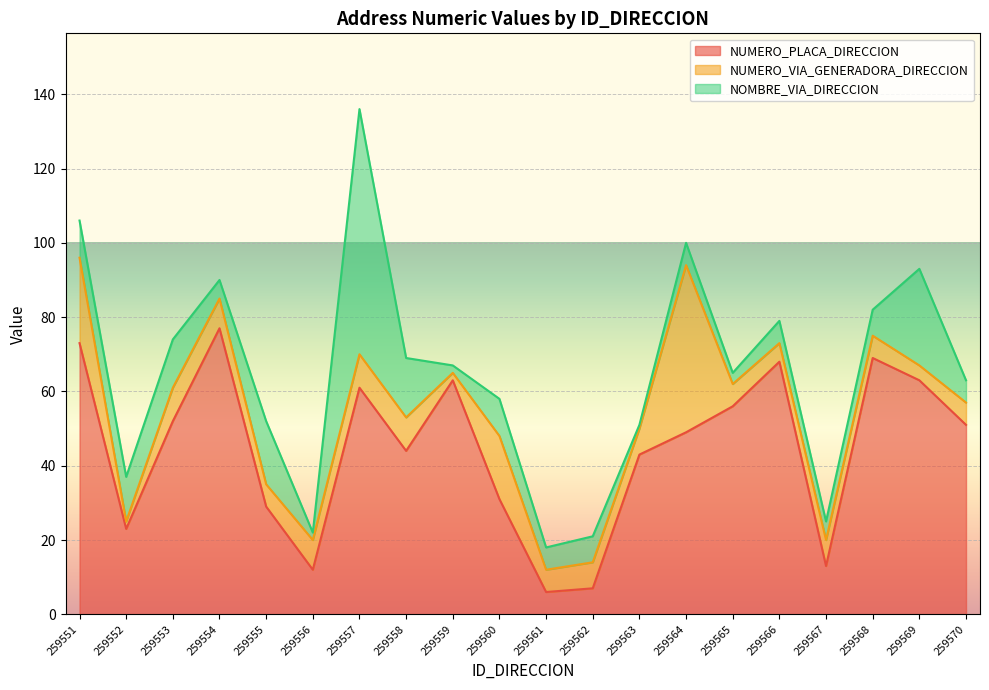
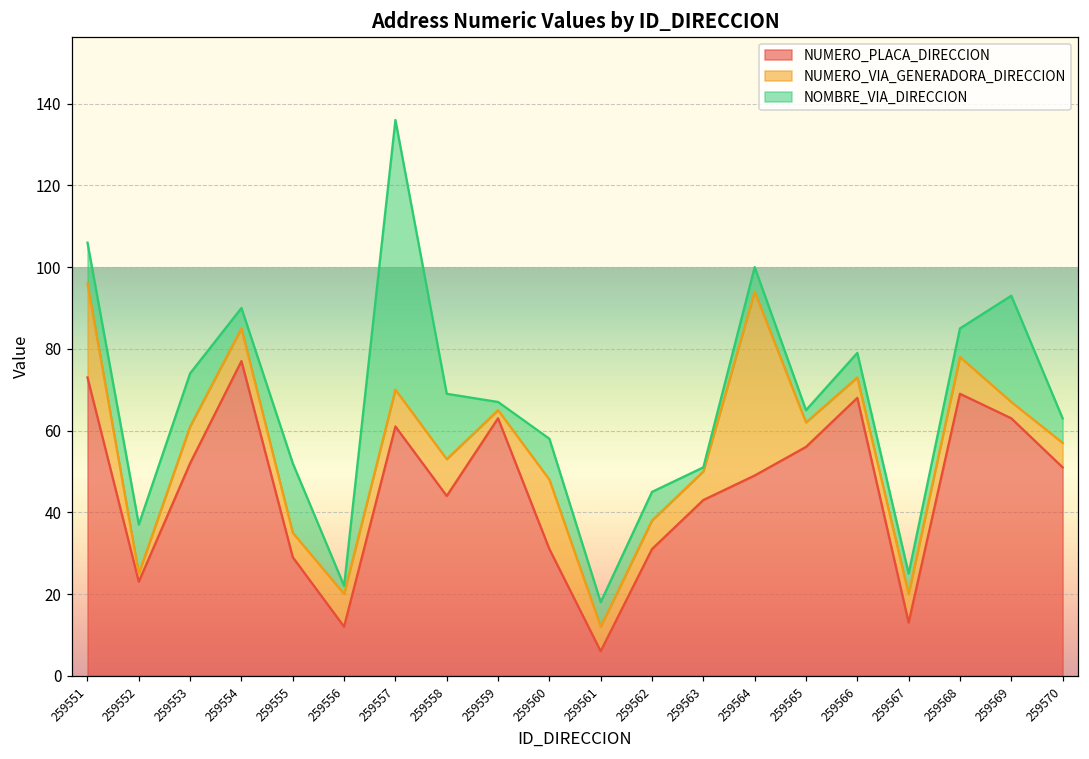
NUMERO_PLACA_DIRECCION, 259562: 7 -> 31
NUMERO_VIA_GENERADORA_DIRECCION, 259568: 6 -> 9
